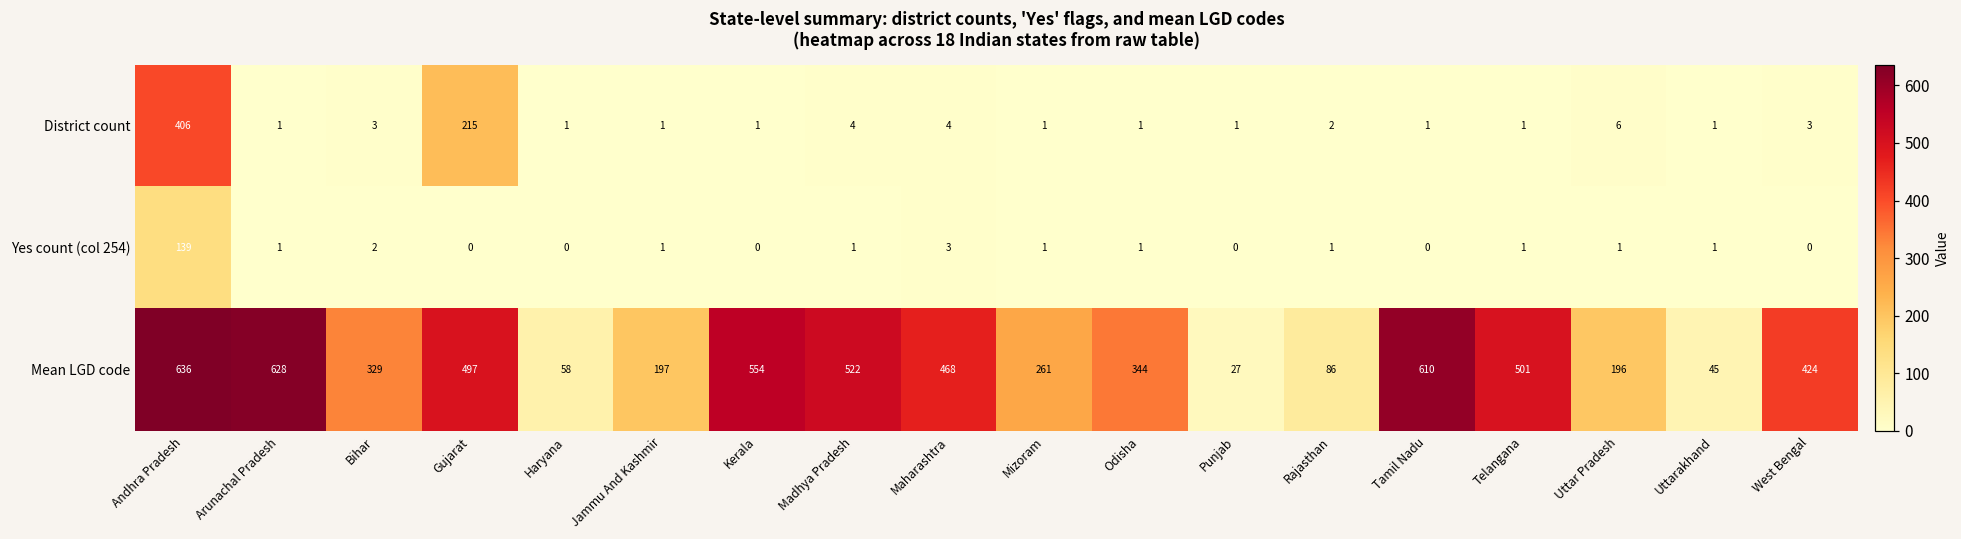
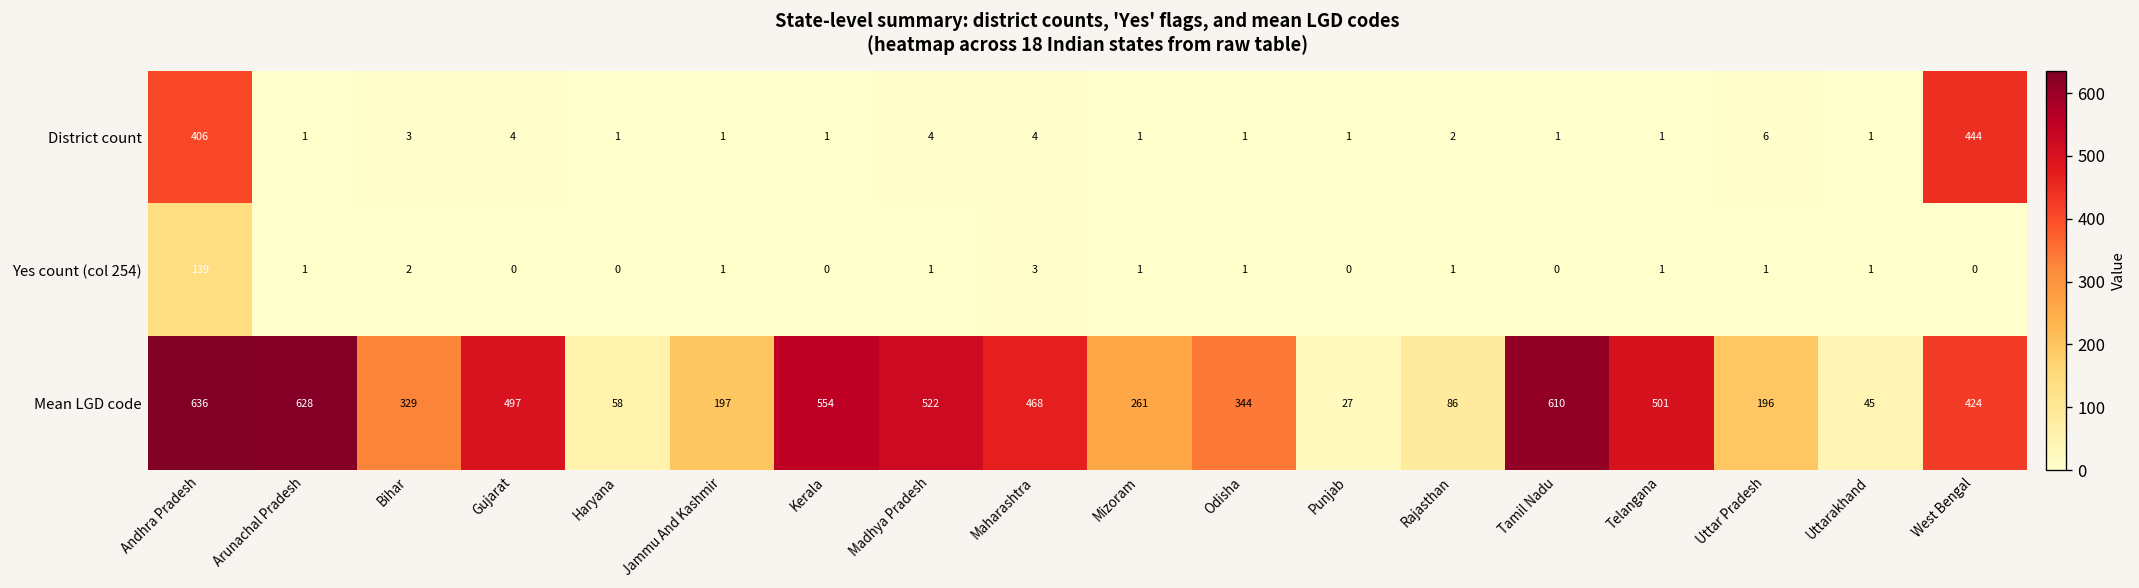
District count, Gujarat: 215 -> 4
District count, West Bengal: 3 -> 444
